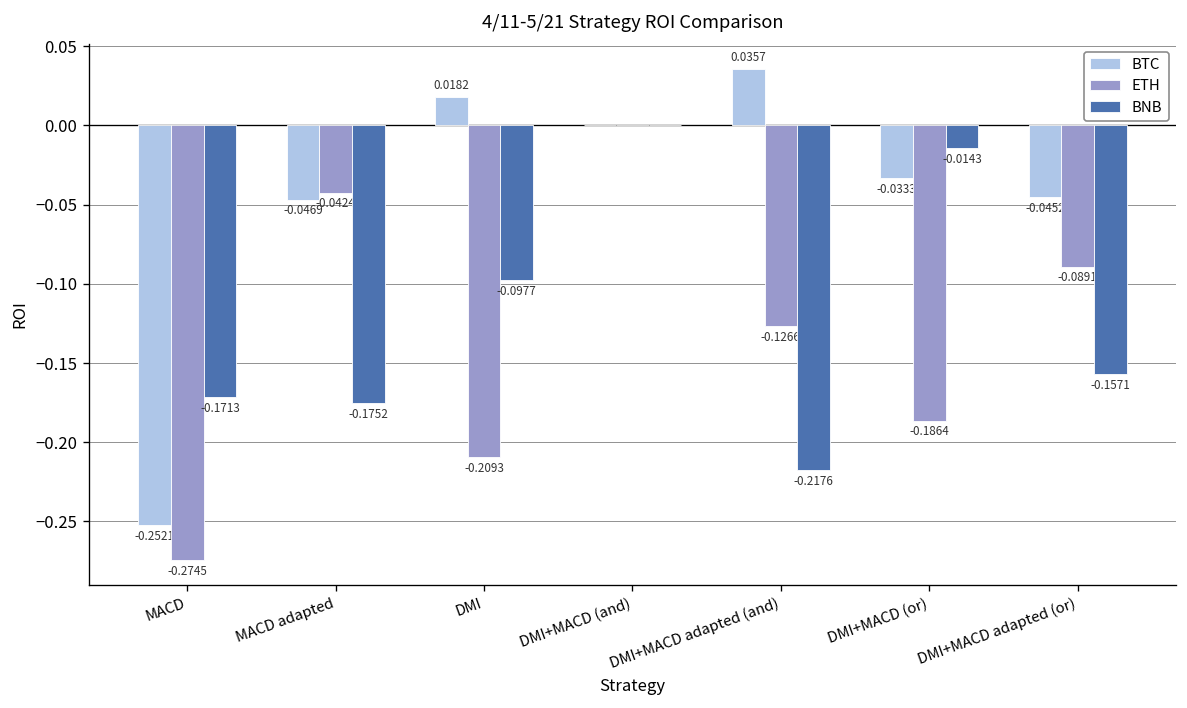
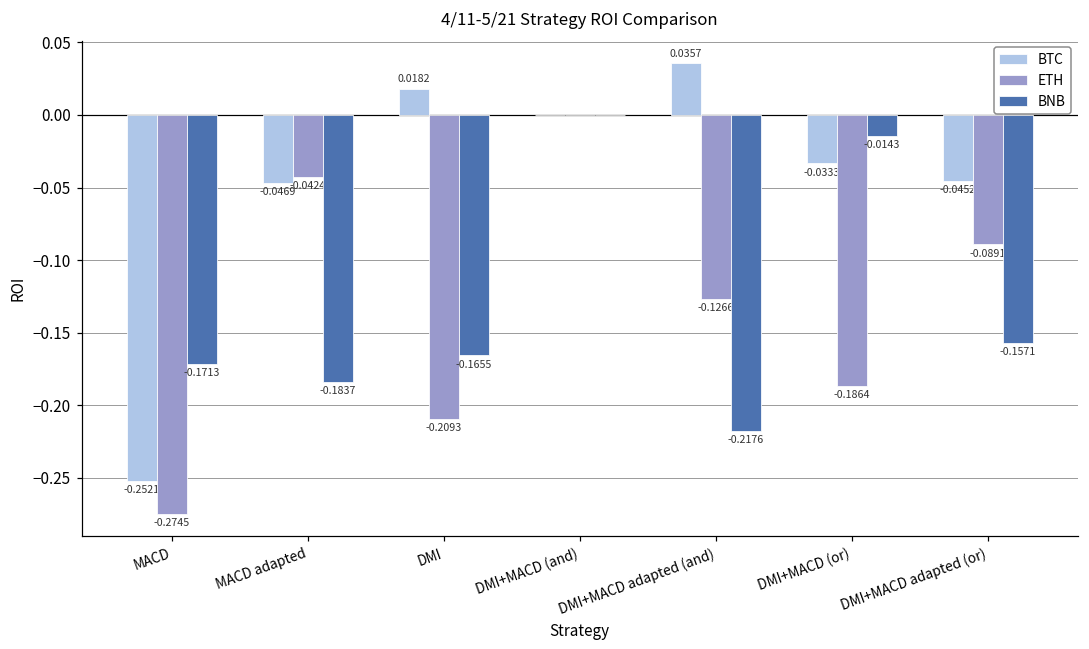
BNB, MACD adapted: -0.1752 -> -0.1837
BNB, DMI: -0.0977 -> -0.1655
